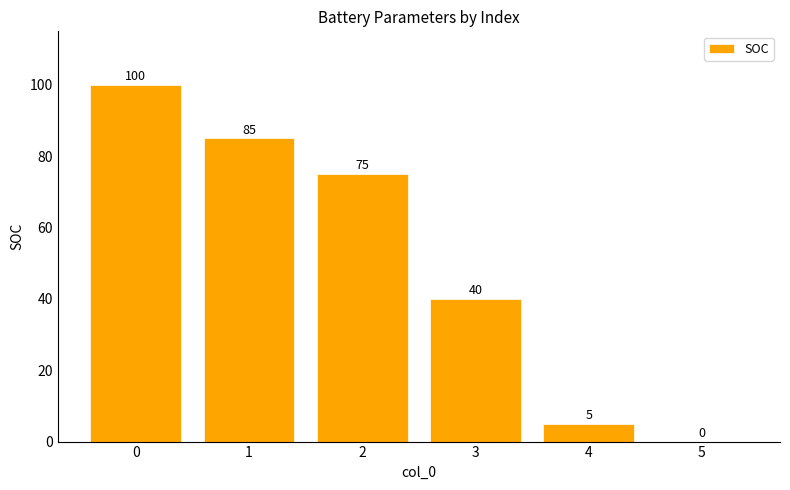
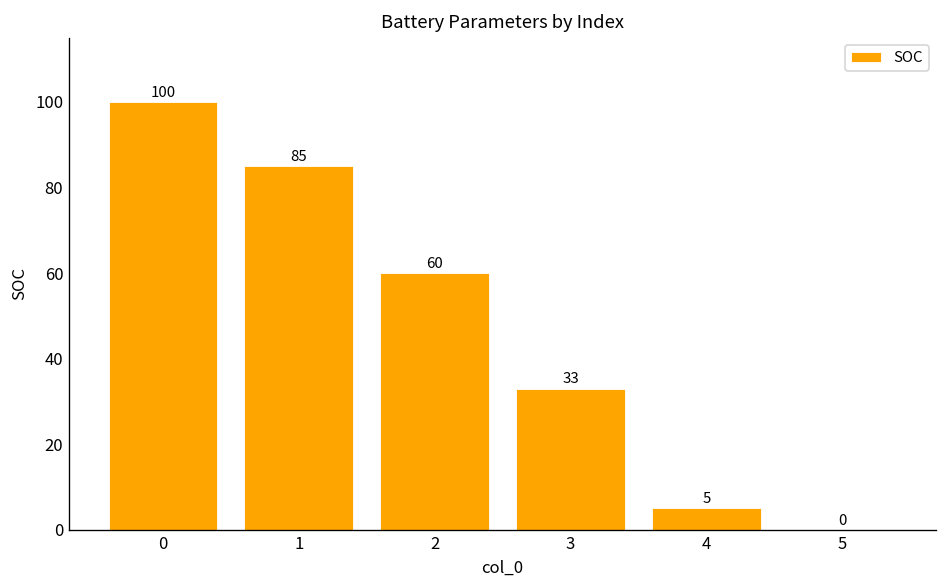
2: 75 -> 60
3: 40 -> 33
